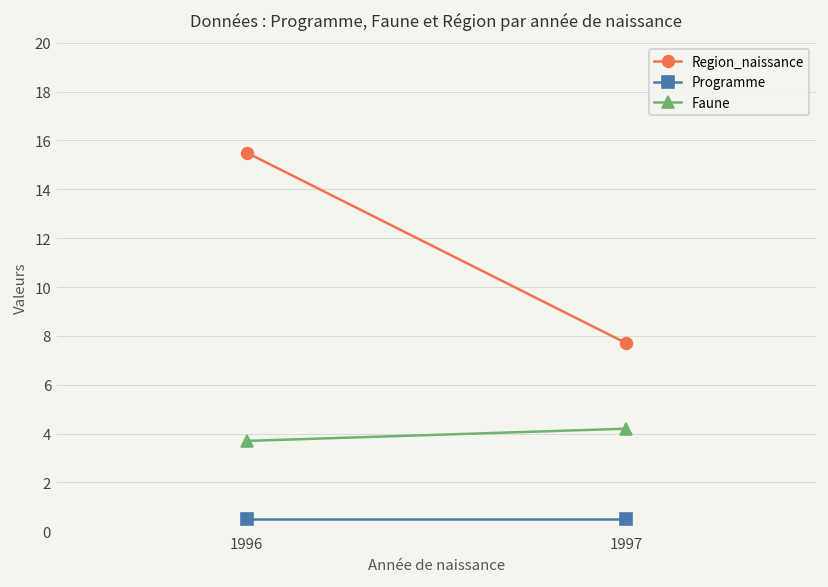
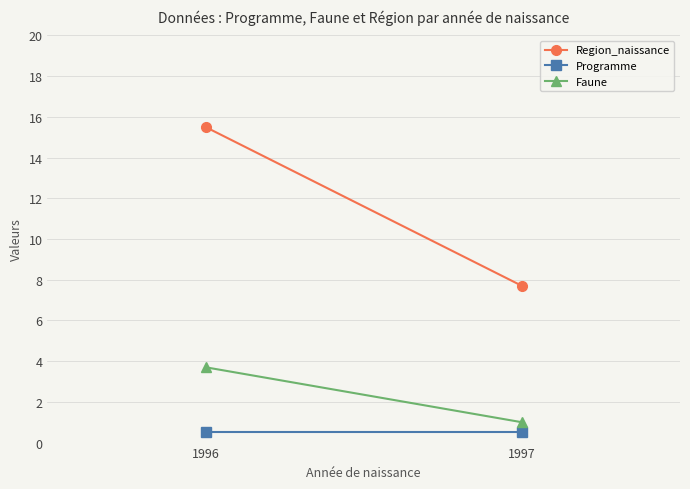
Faune, 1997: 4.2 -> 1.0
